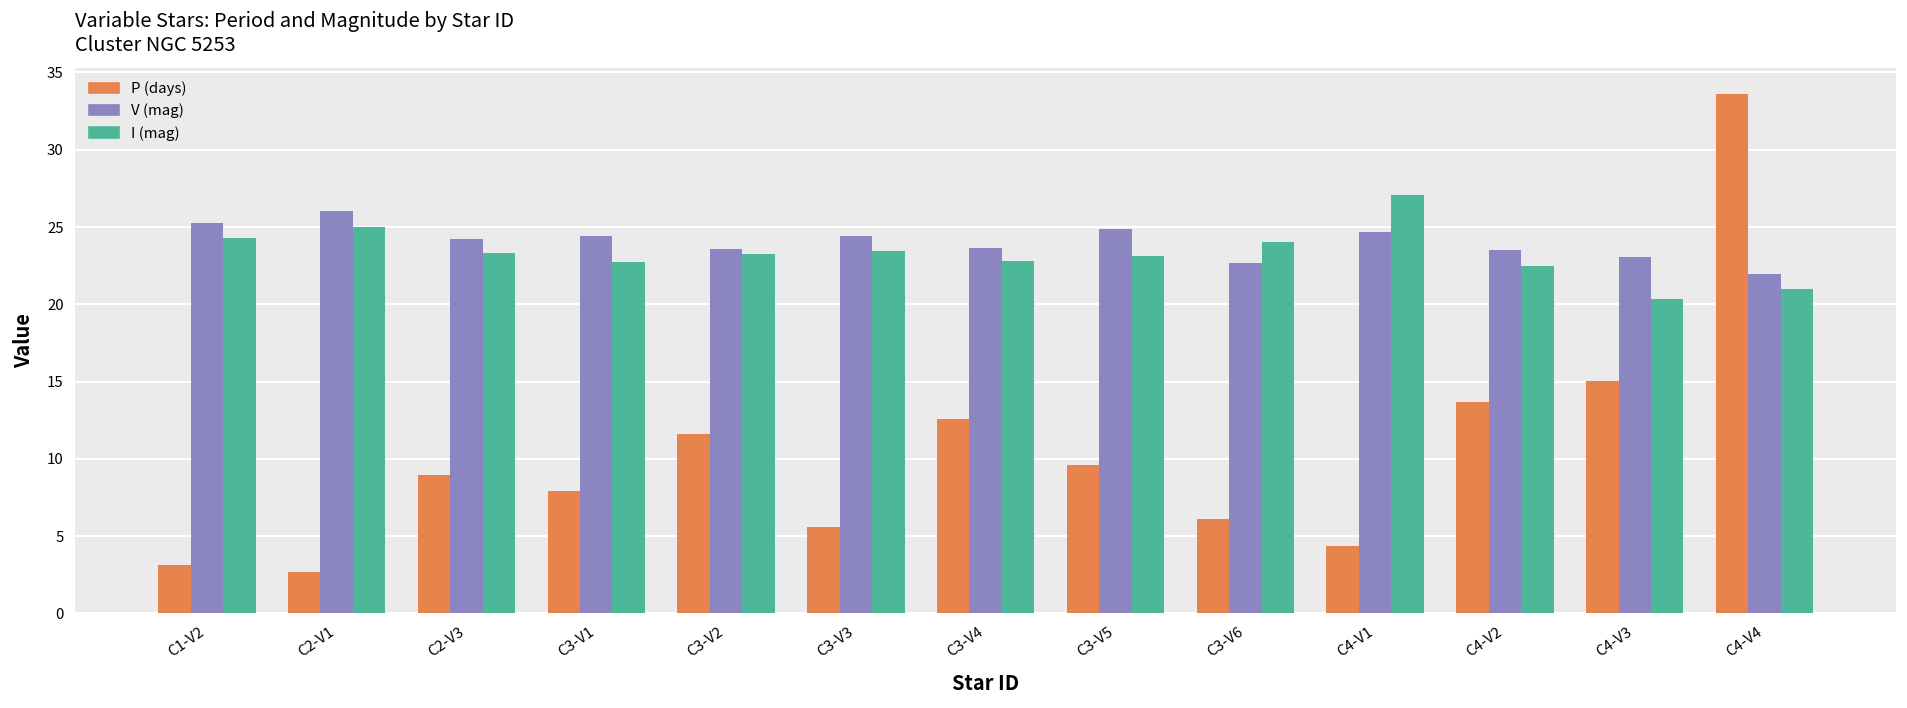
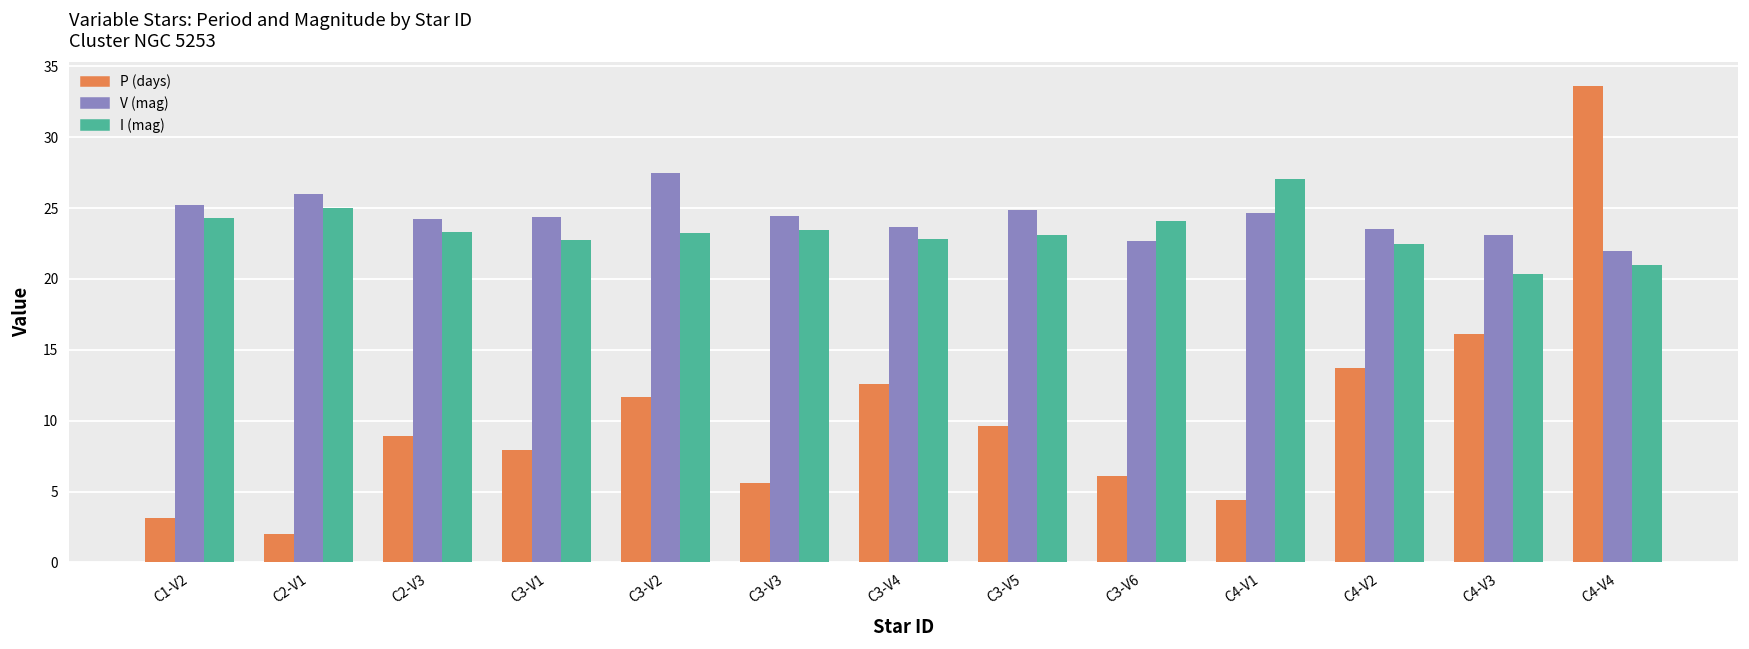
P (days), C2-V1: 2.7 -> 2.0
V (mag), C3-V2: 23.6 -> 27.5
P (days), C4-V3: 15.1 -> 16.1
